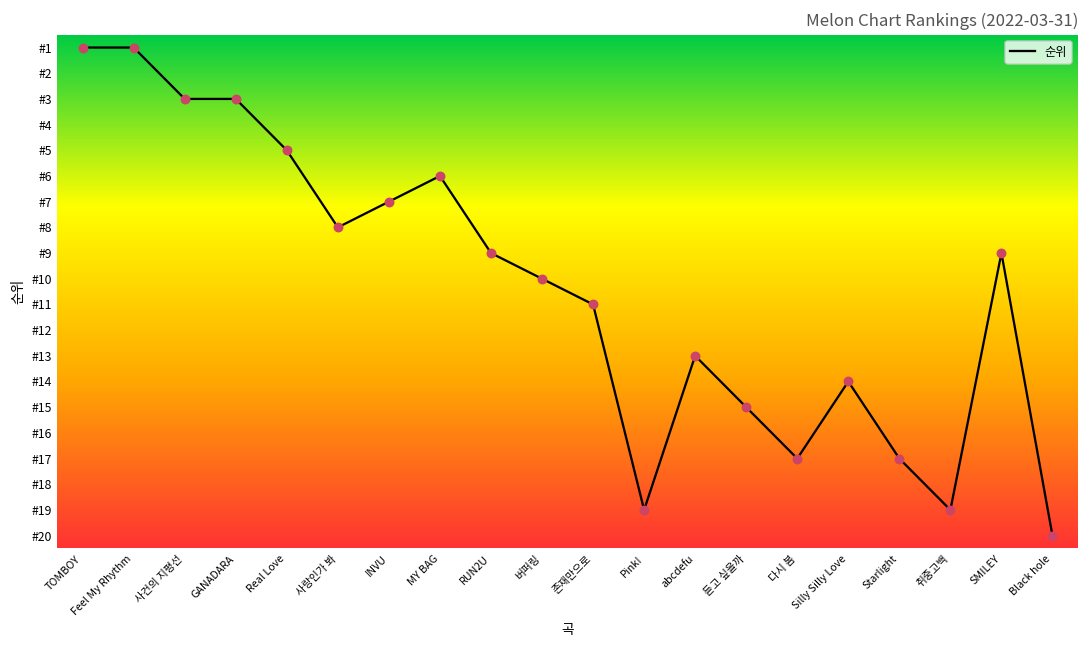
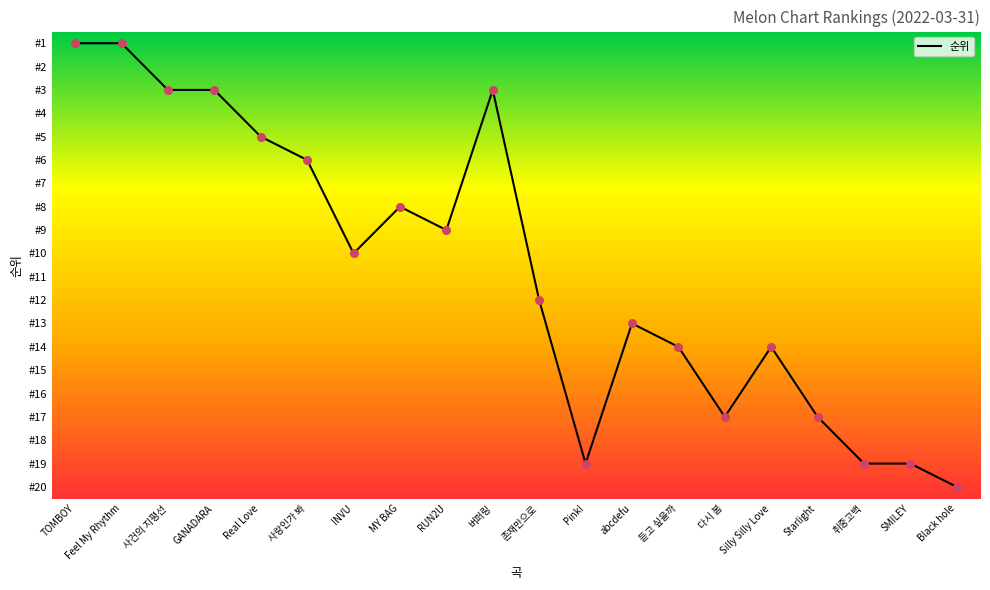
사랑인가 봐: #8 -> #6
INVU: #7 -> #10
MY BAG: #6 -> #8
버퍼링: #10 -> #3
존재만으로: #11 -> #12
듣고 싶을까: #15 -> #14
SMILEY: #9 -> #19
